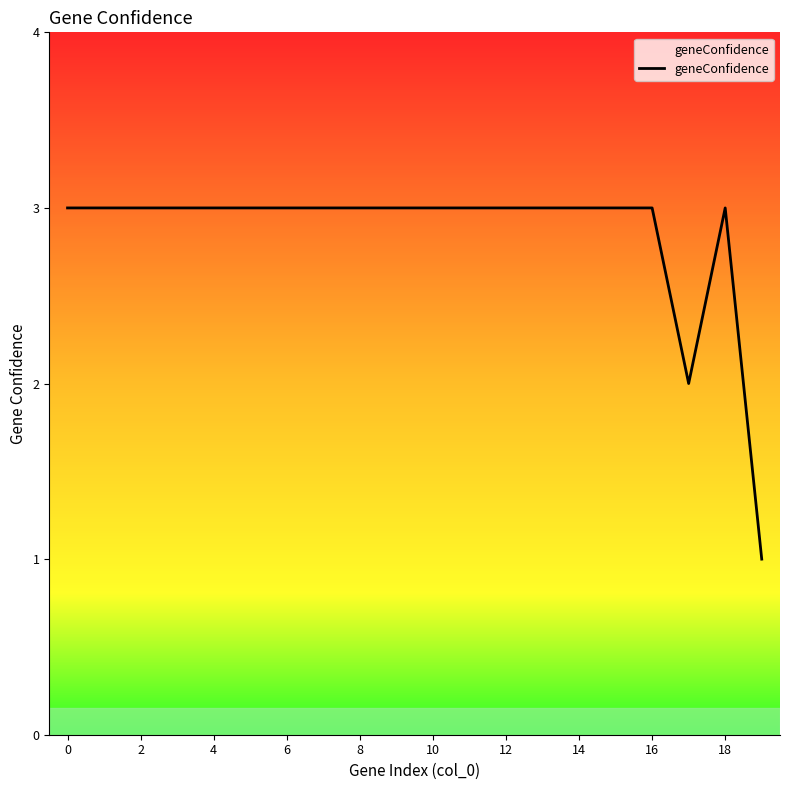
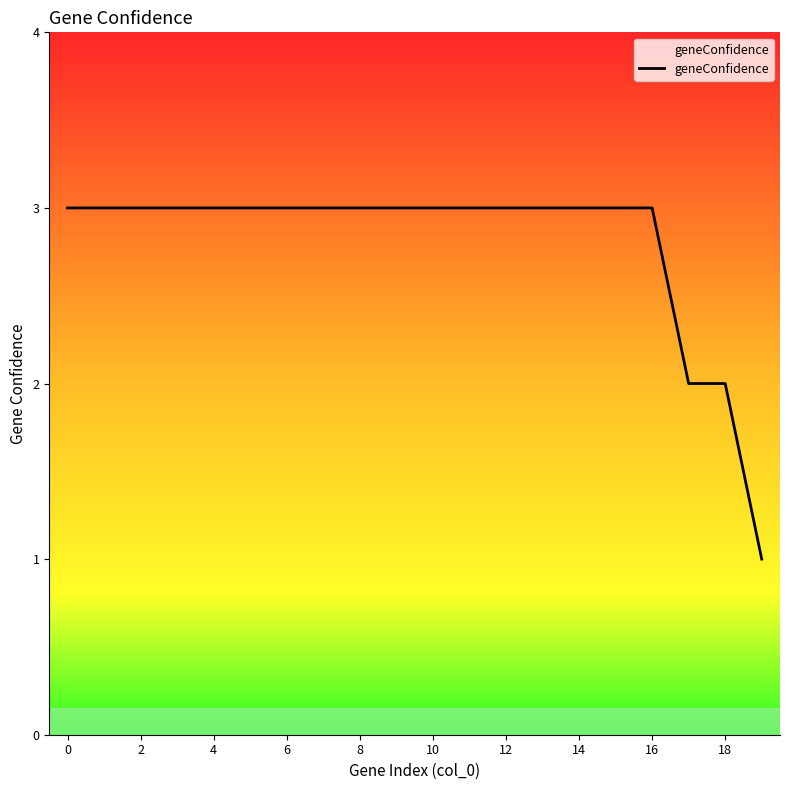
18: 3 -> 2
